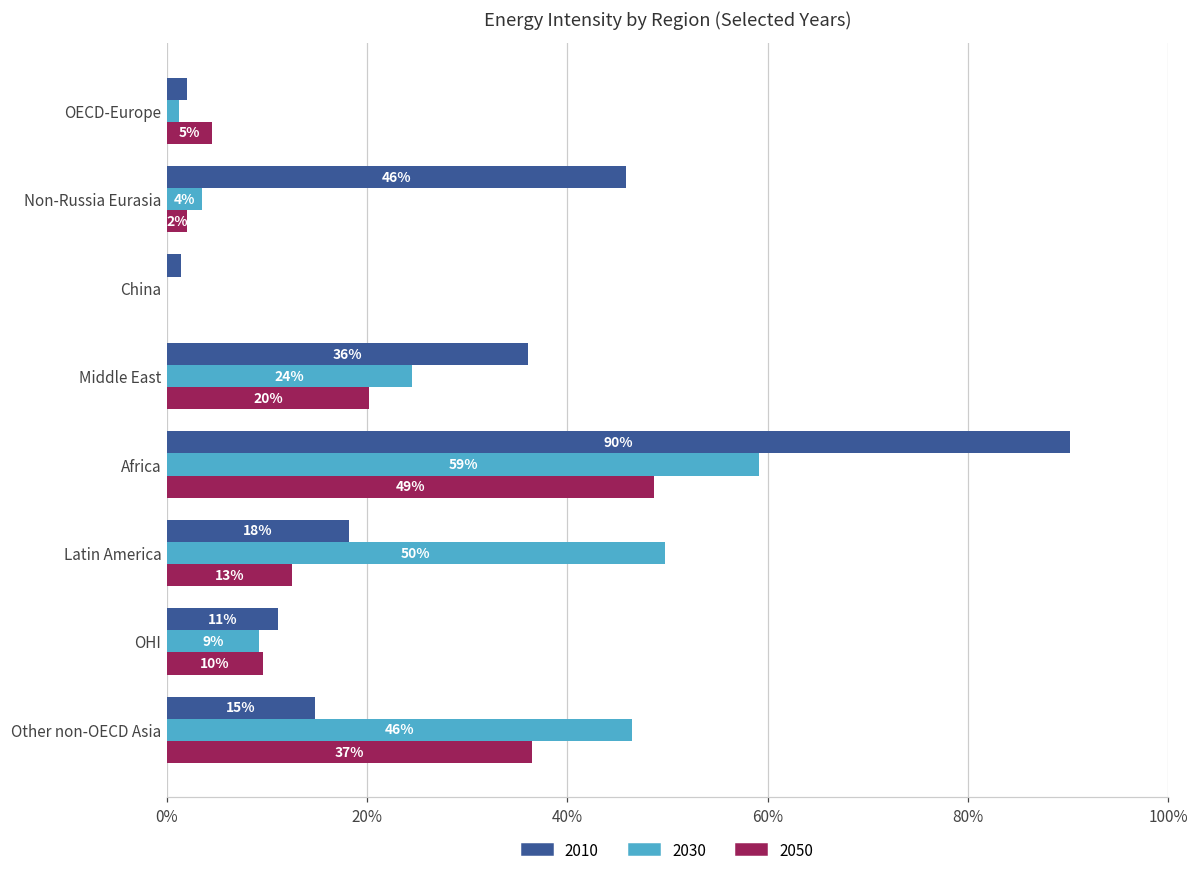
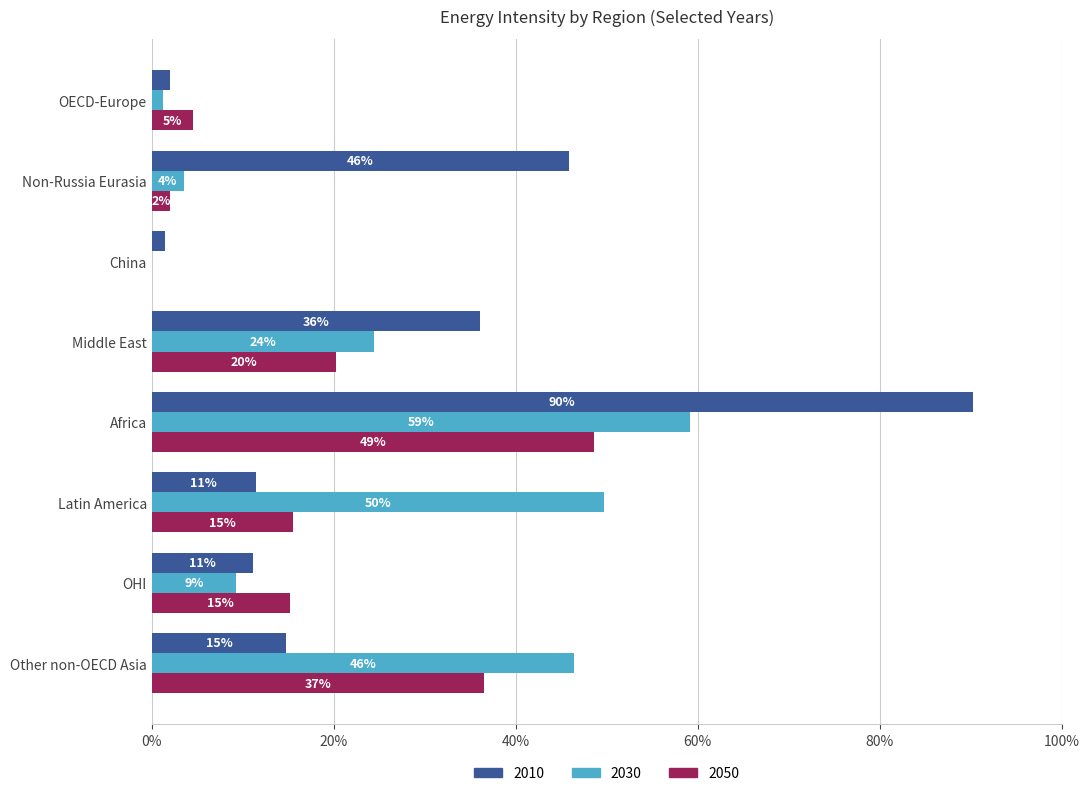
2010, Latin America: 18% -> 11%
2050, Latin America: 13% -> 15%
2050, OHI: 10% -> 15%
